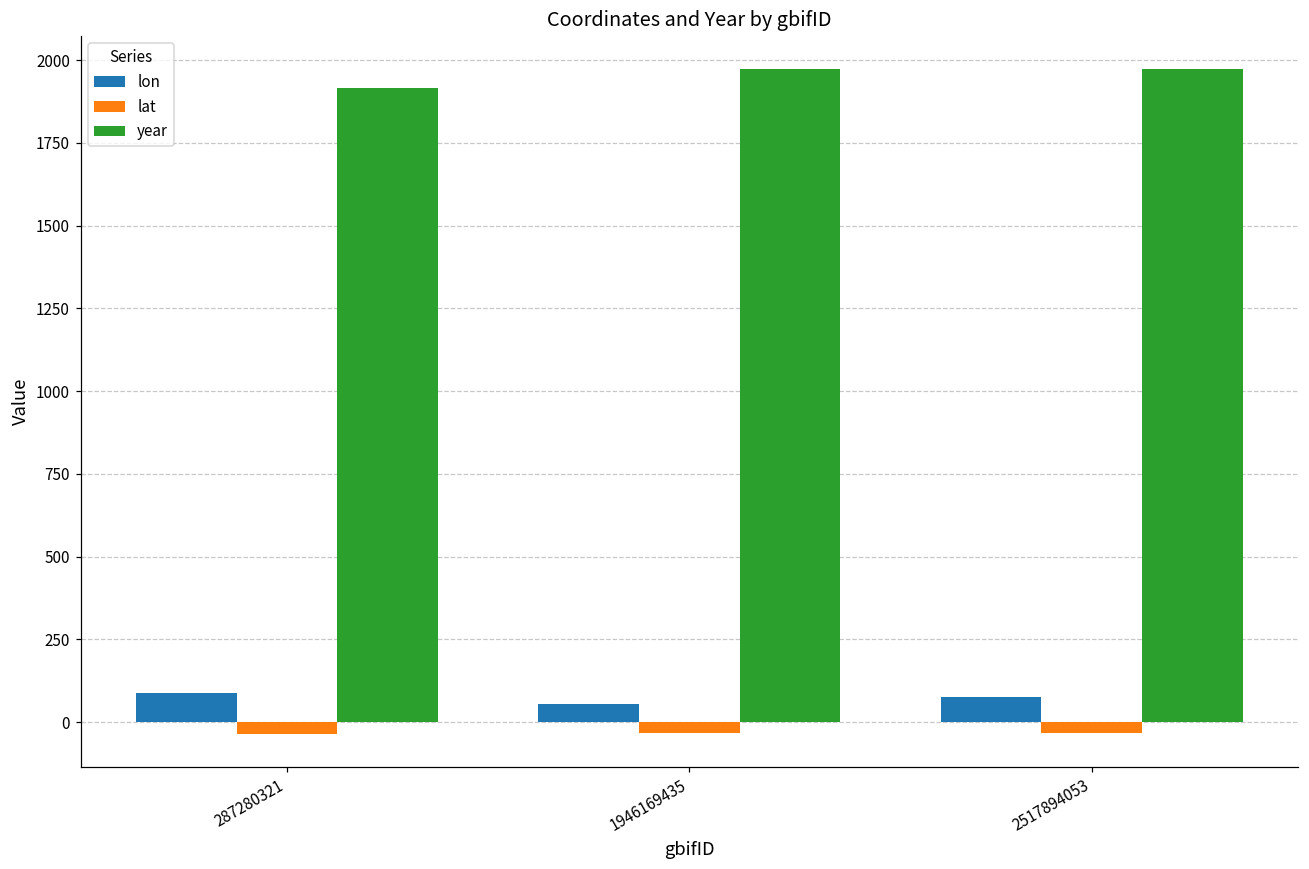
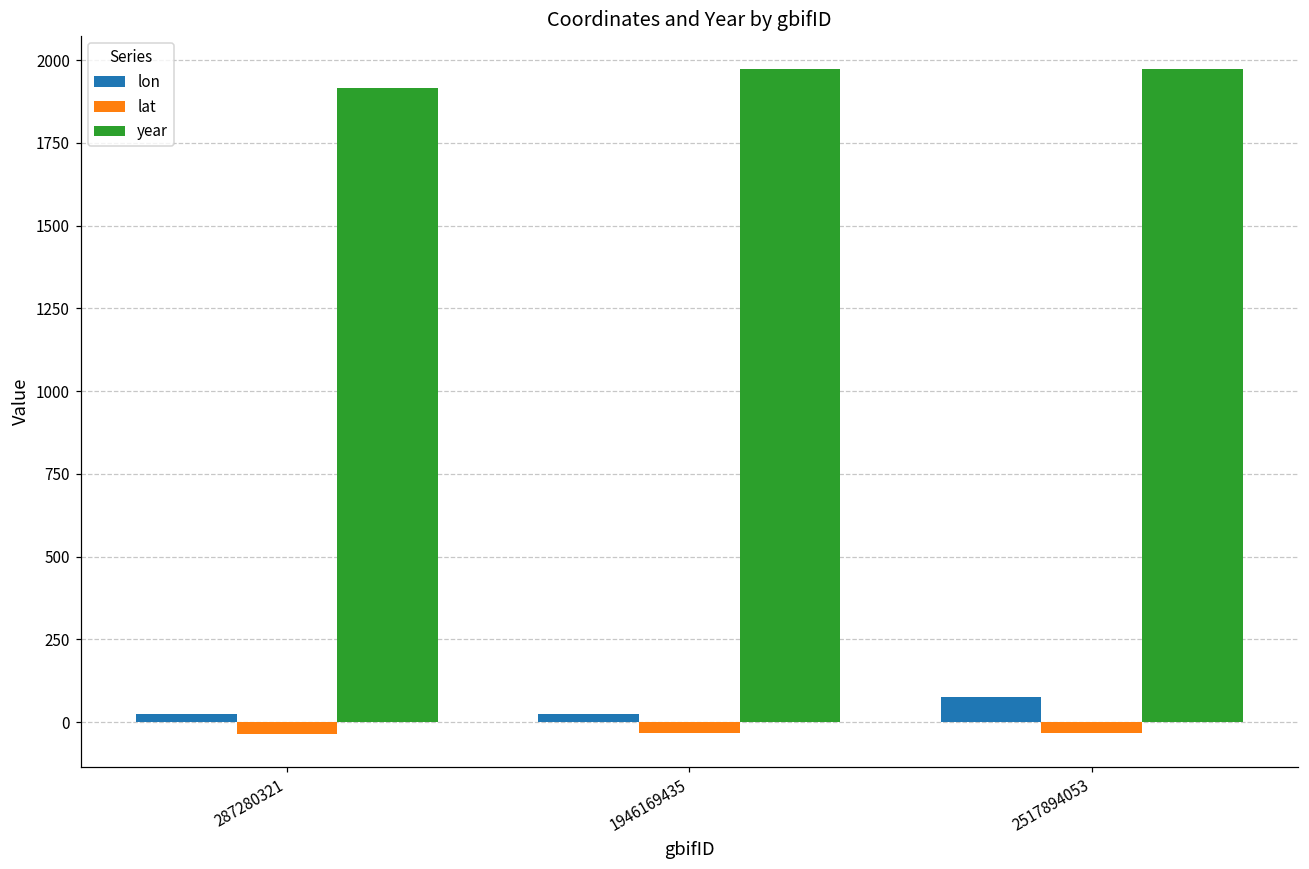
lon, 287280321: 90 -> 20
lon, 1946169435: 60 -> 30
